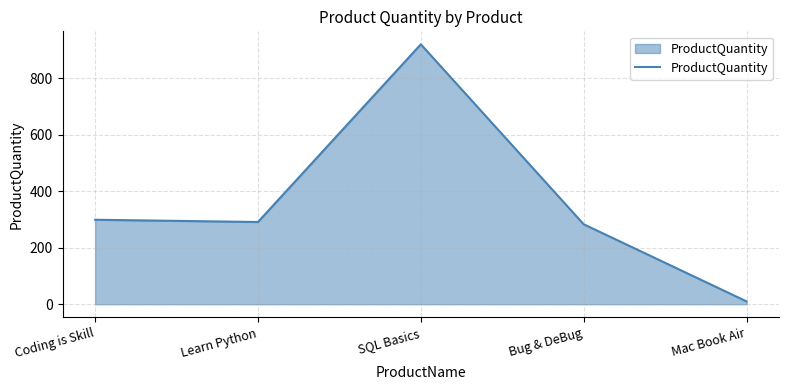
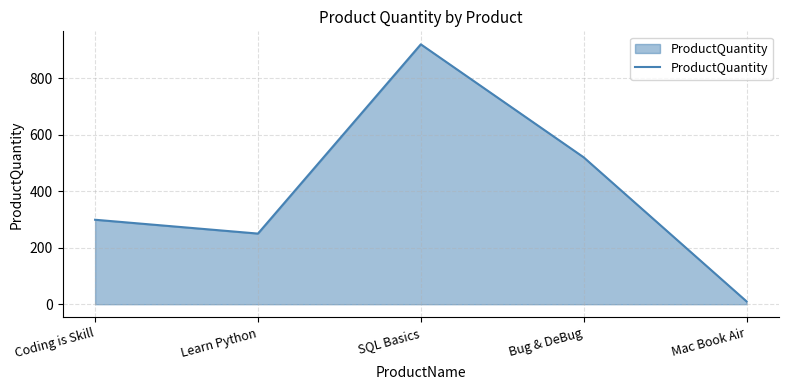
Learn Python: 290 -> 250
Bug & DeBug: 280 -> 520
